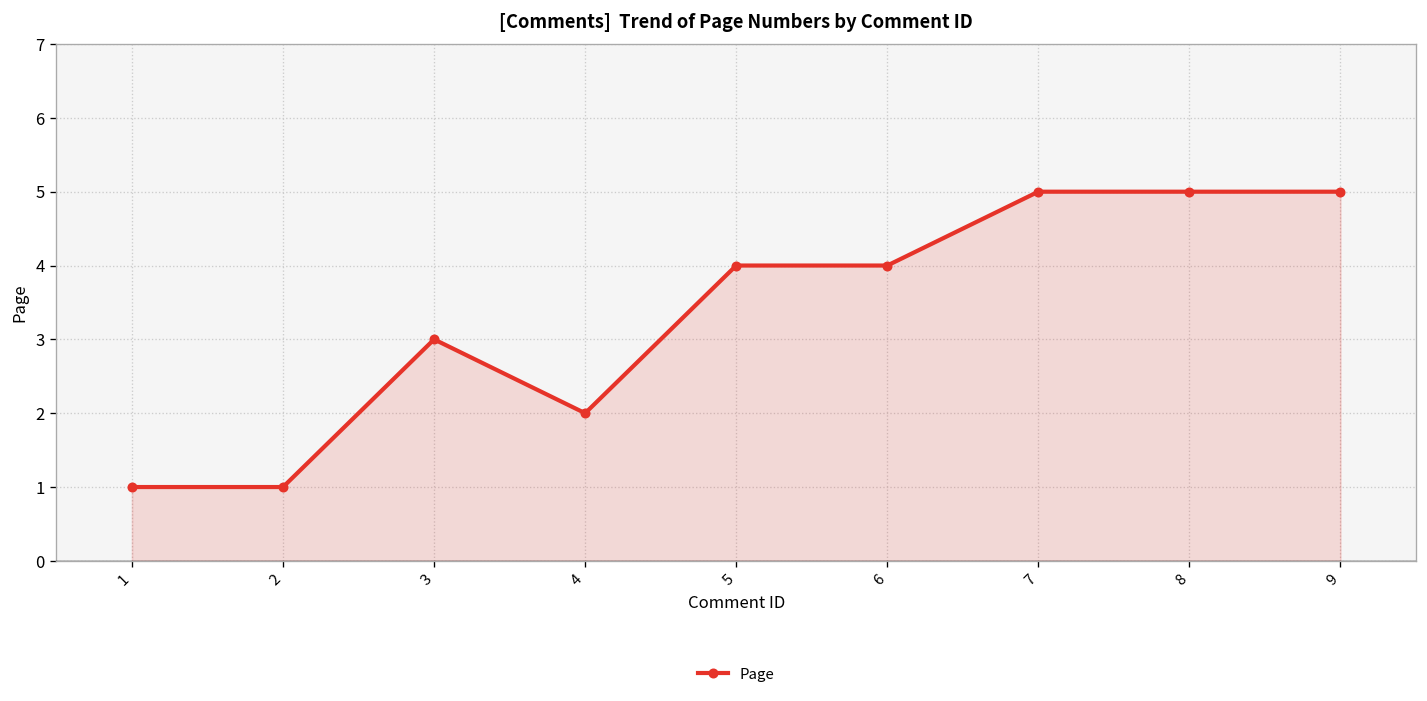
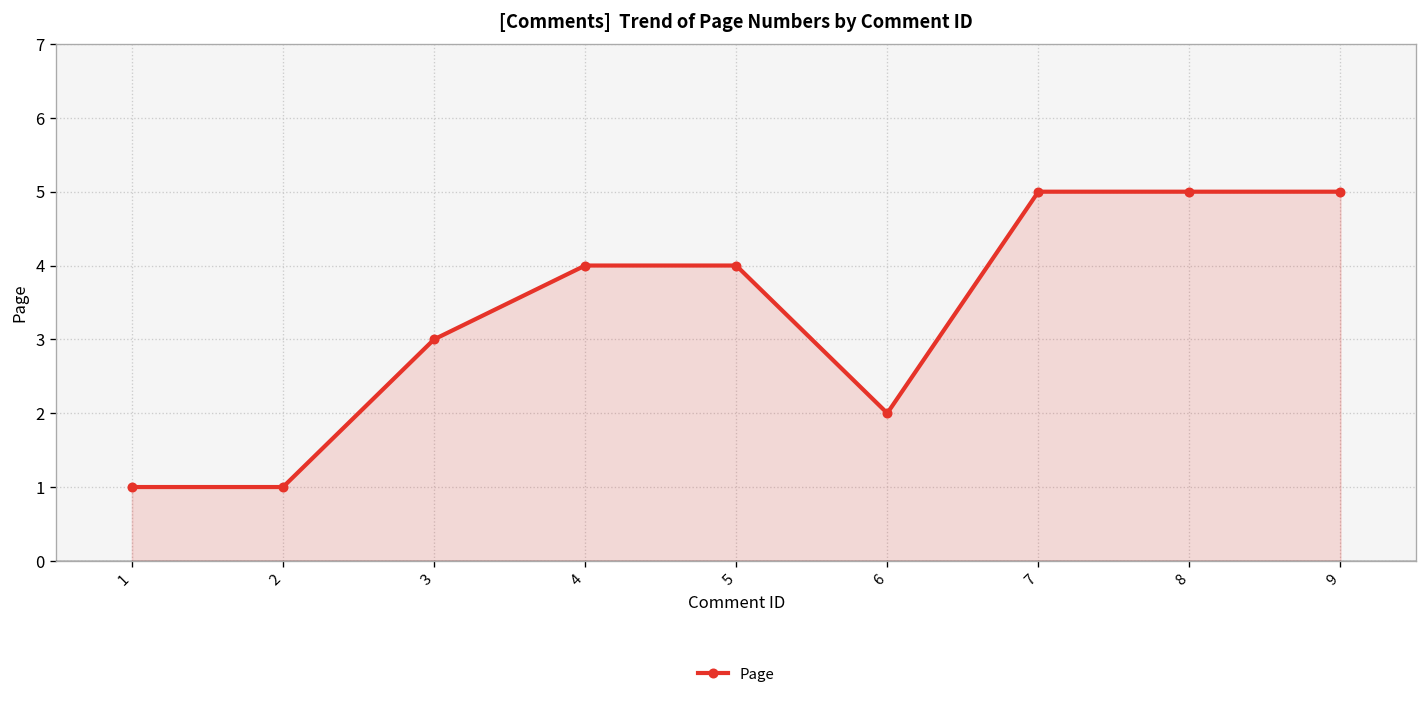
4: 2 -> 4
6: 4 -> 2
